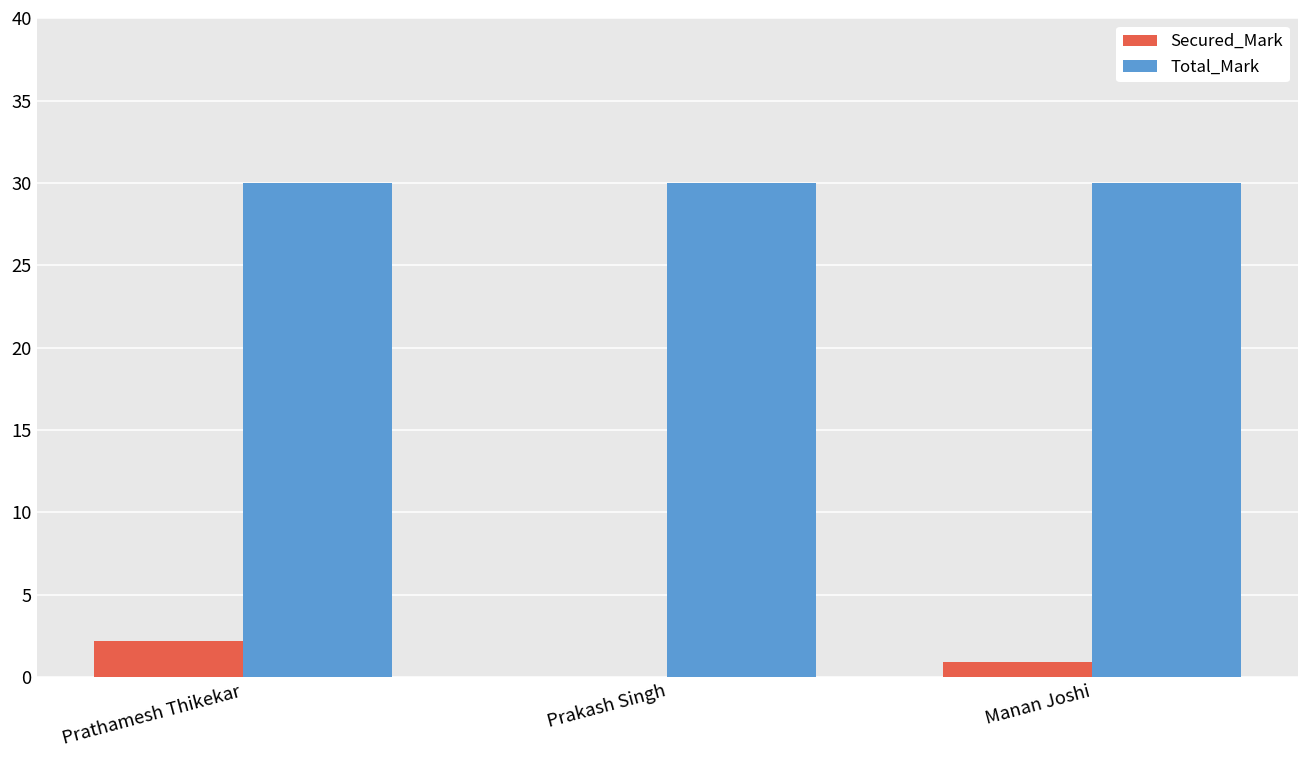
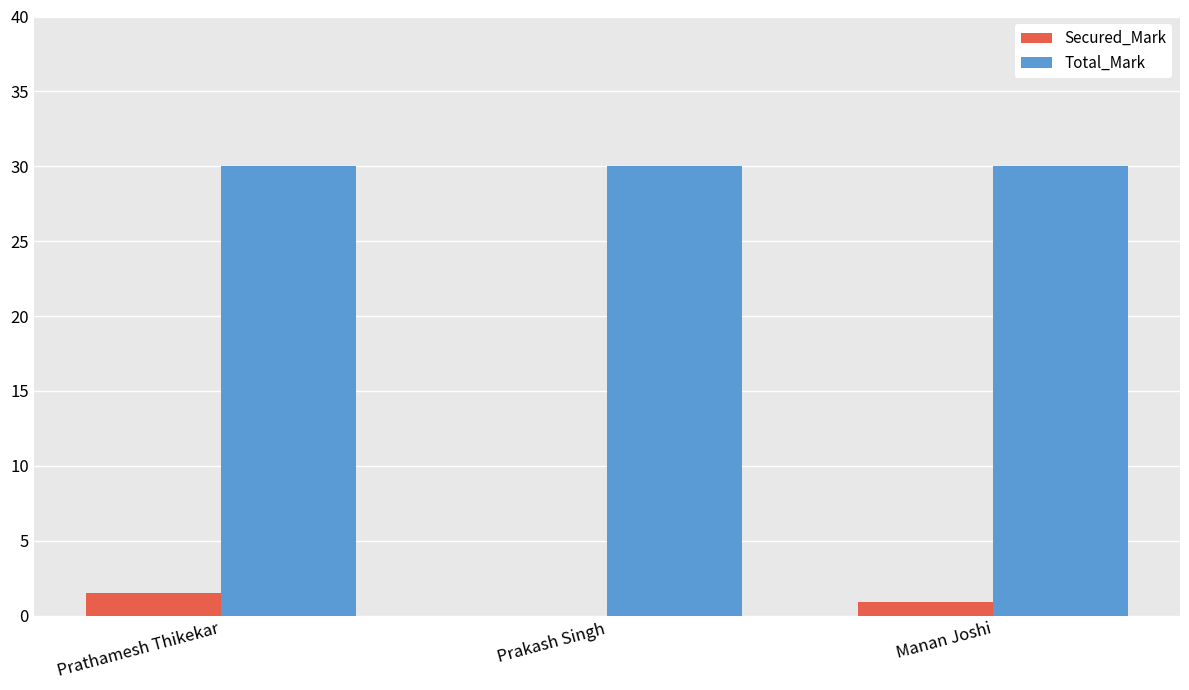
Secured_Mark, Prathamesh Thikekar: 2.2 -> 1.5
